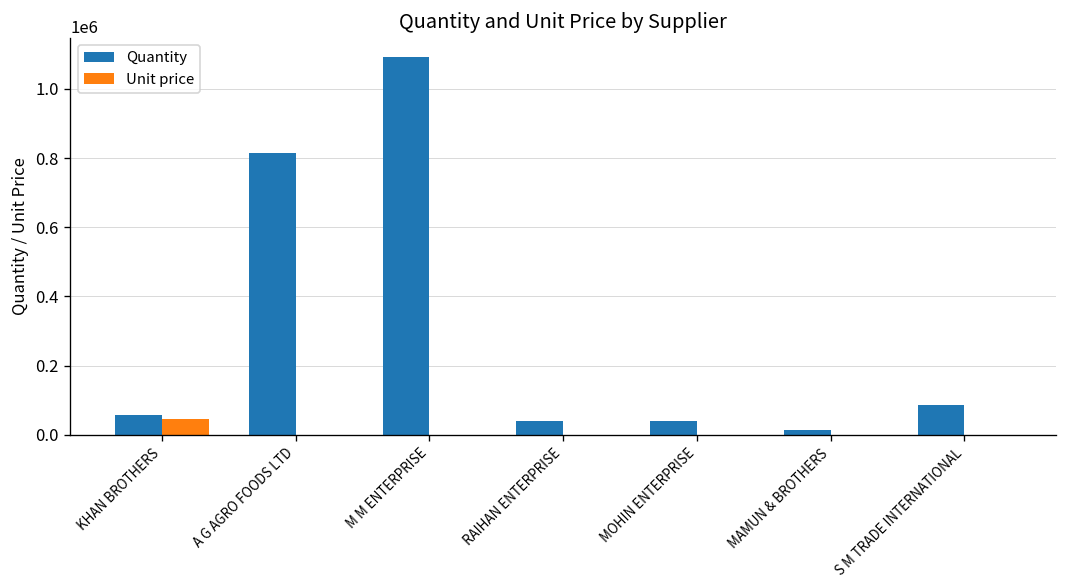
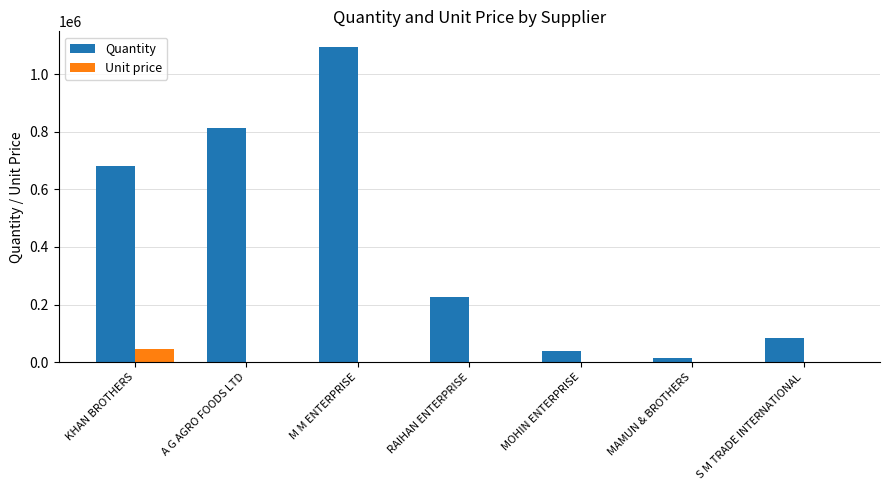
Quantity, KHAN BROTHERS: 60000 -> 680000
Quantity, RAIHAN ENTERPRISE: 40000 -> 230000
